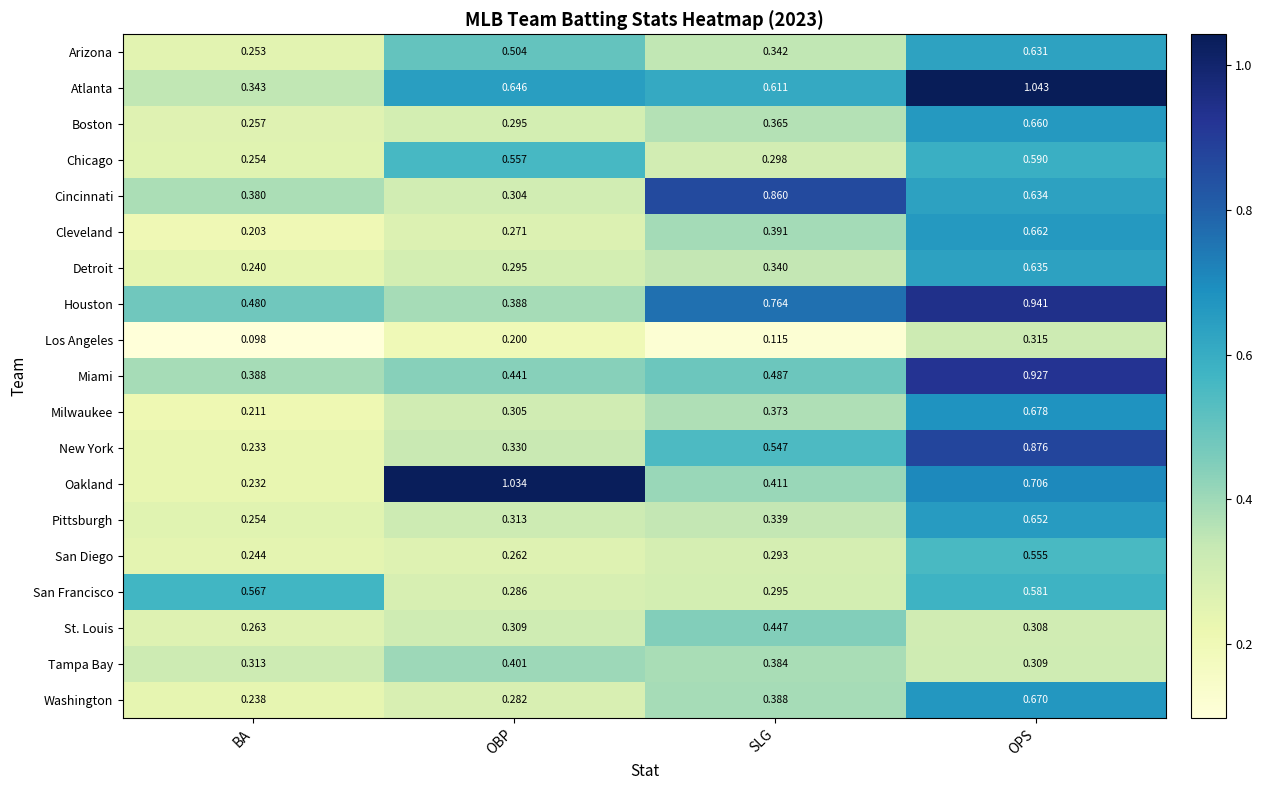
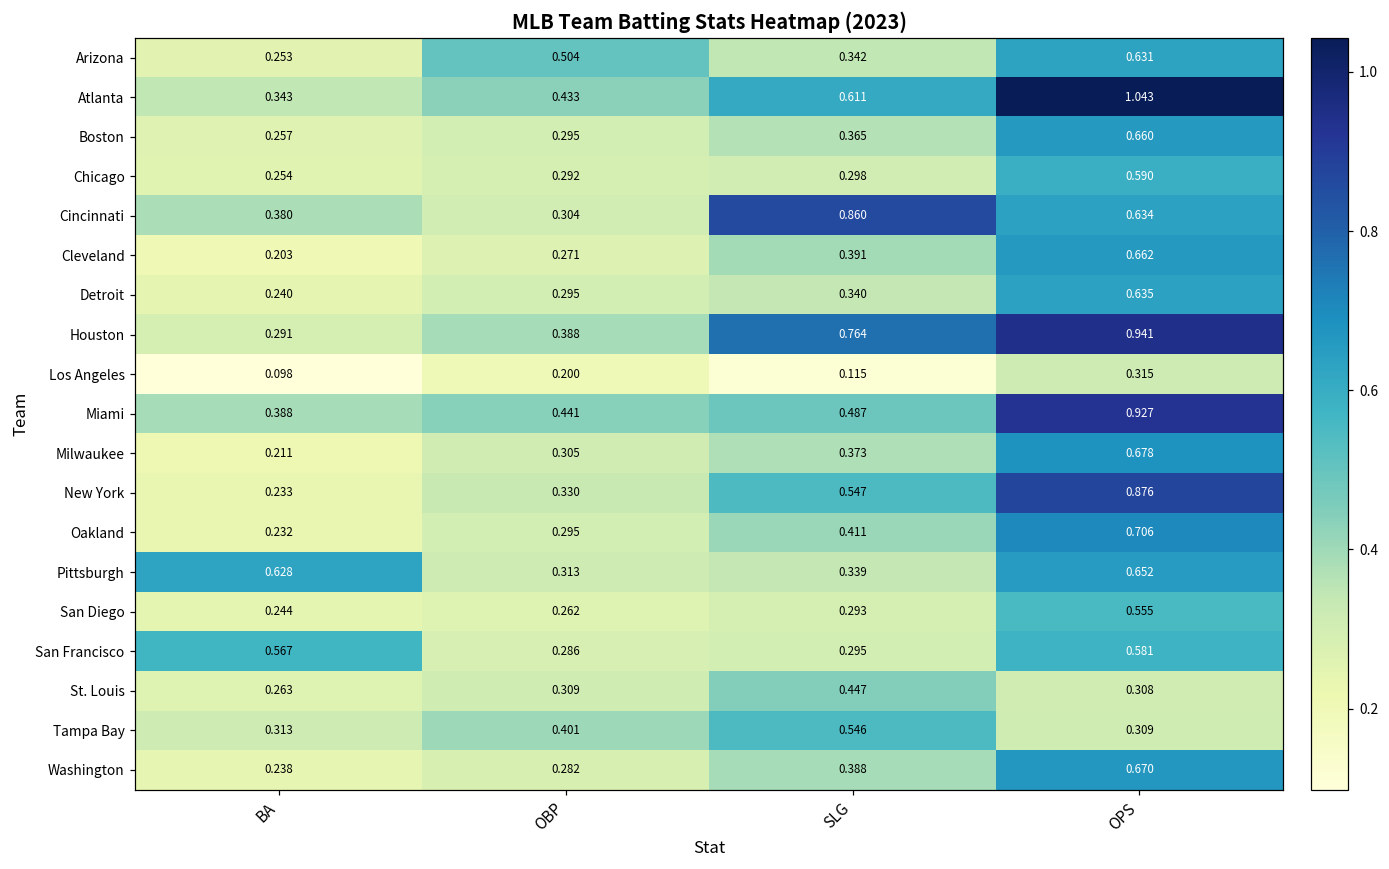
Atlanta, OBP: 0.646 -> 0.433
Chicago, OBP: 0.557 -> 0.292
Houston, BA: 0.480 -> 0.291
Oakland, OBP: 1.034 -> 0.295
Pittsburgh, BA: 0.254 -> 0.628
Tampa Bay, SLG: 0.384 -> 0.546
